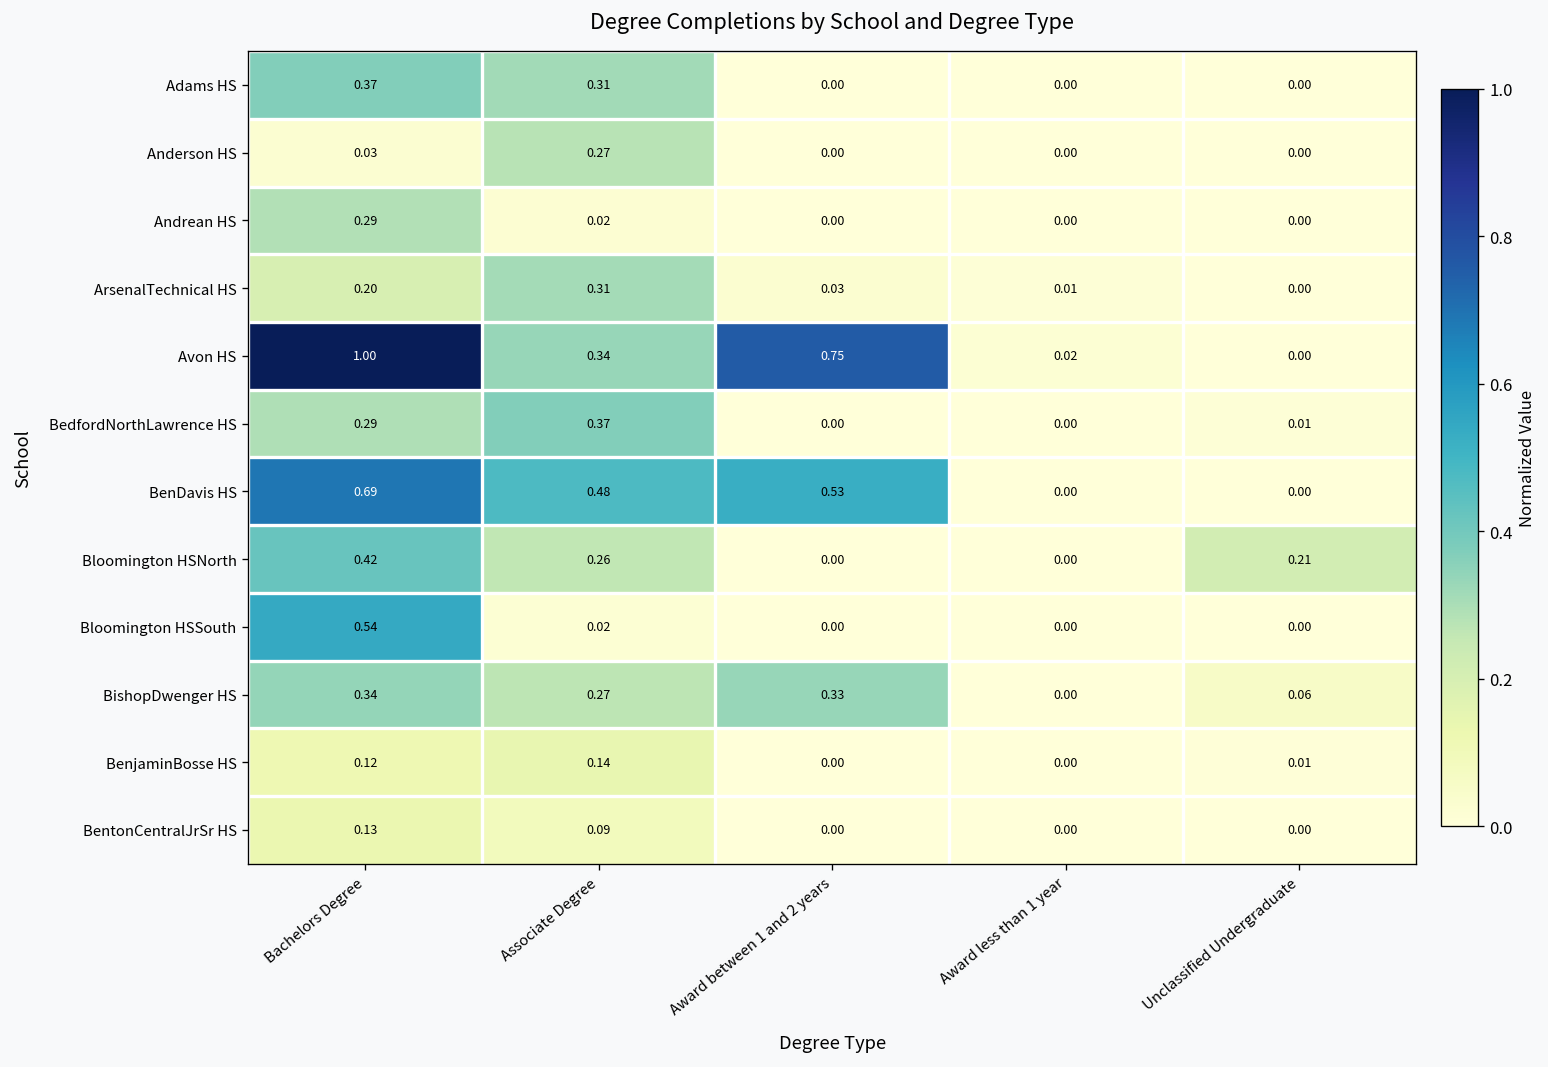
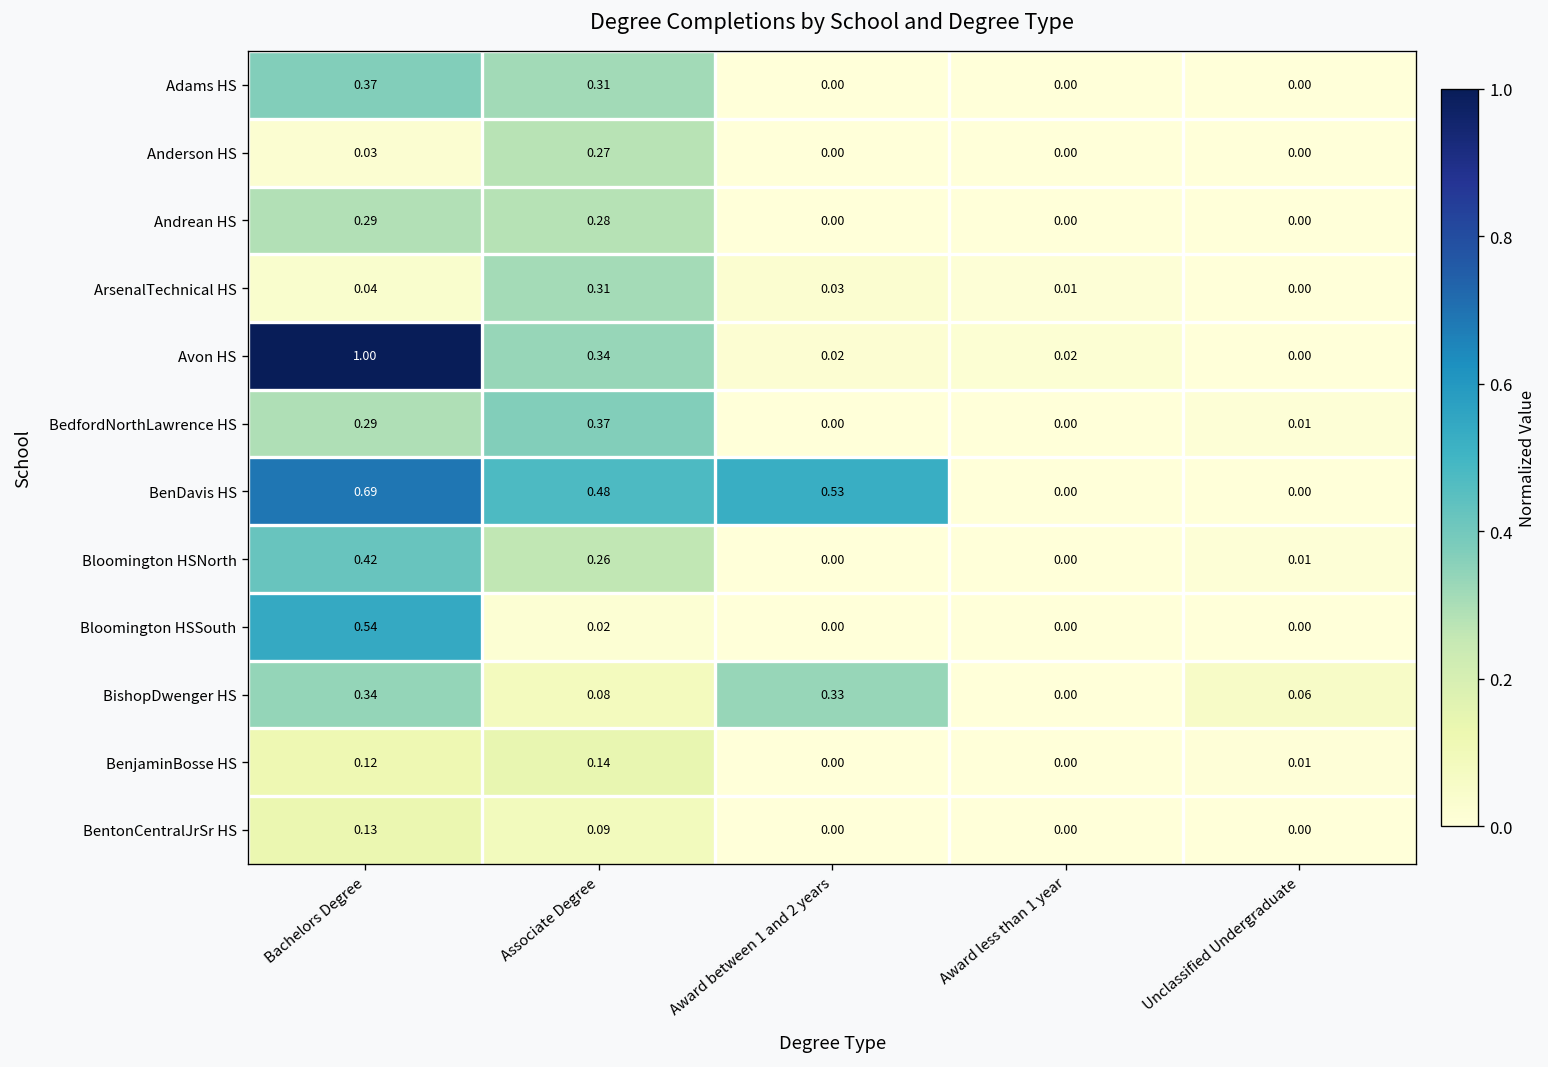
Andrean HS, Associate Degree: 0.02 -> 0.28
ArsenalTechnical HS, Bachelors Degree: 0.20 -> 0.04
Avon HS, Award between 1 and 2 years: 0.75 -> 0.02
Bloomington HSNorth, Unclassified Undergraduate: 0.21 -> 0.01
BishopDwenger HS, Associate Degree: 0.27 -> 0.08
